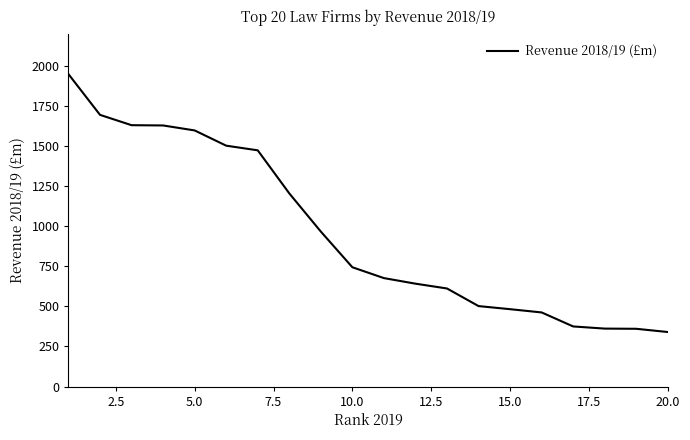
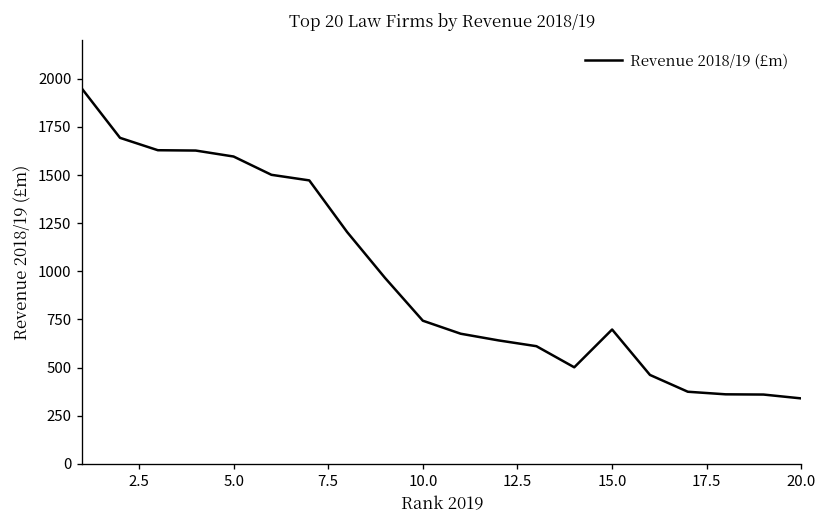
15.0: 480 -> 700
